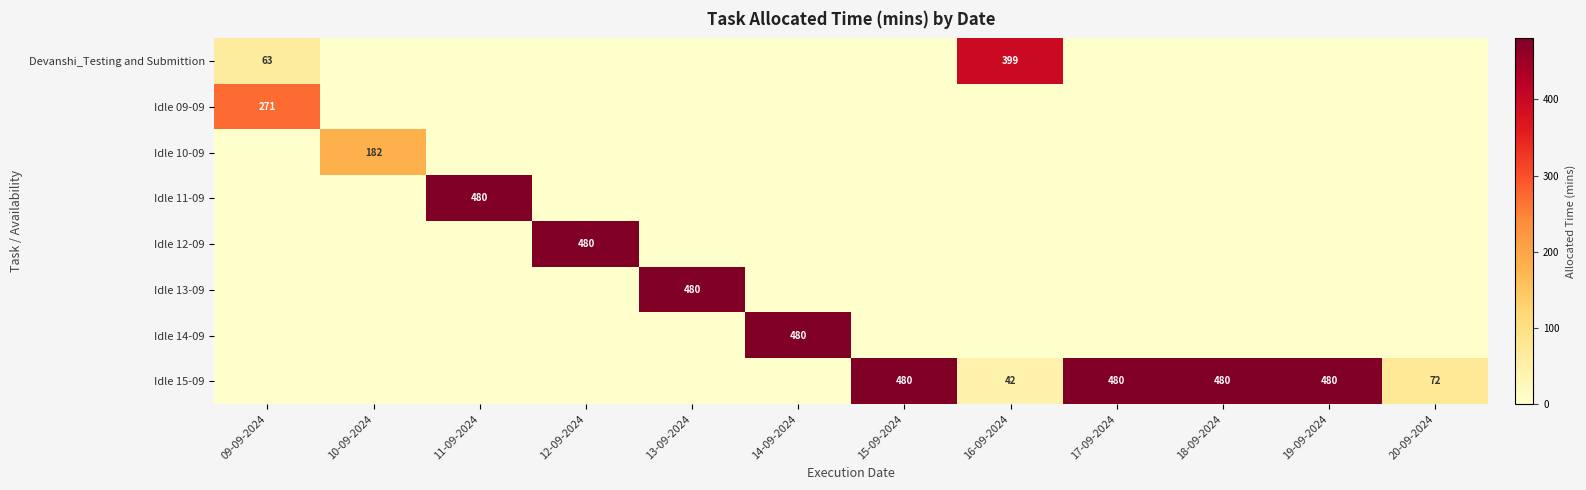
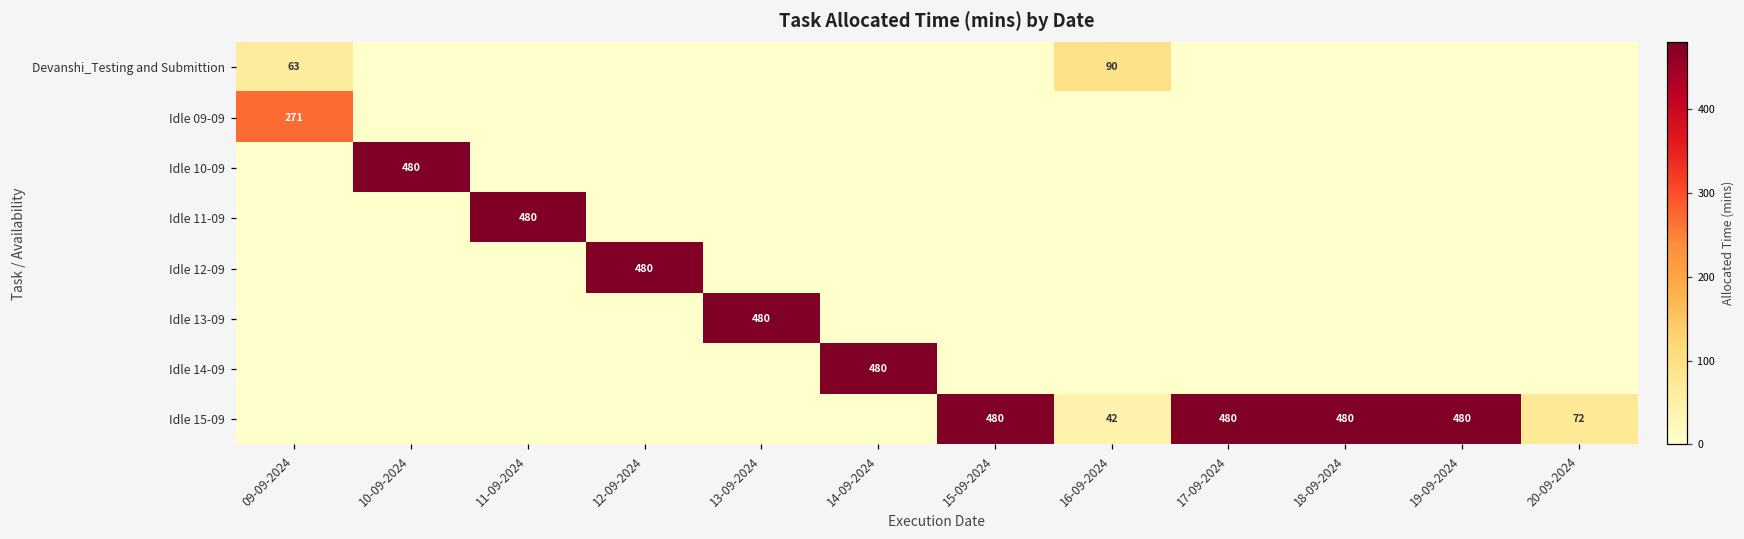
Devanshi_Testing and Submittion, 16-09-2024: 399 -> 90
Idle 10-09, 10-09-2024: 182 -> 480
